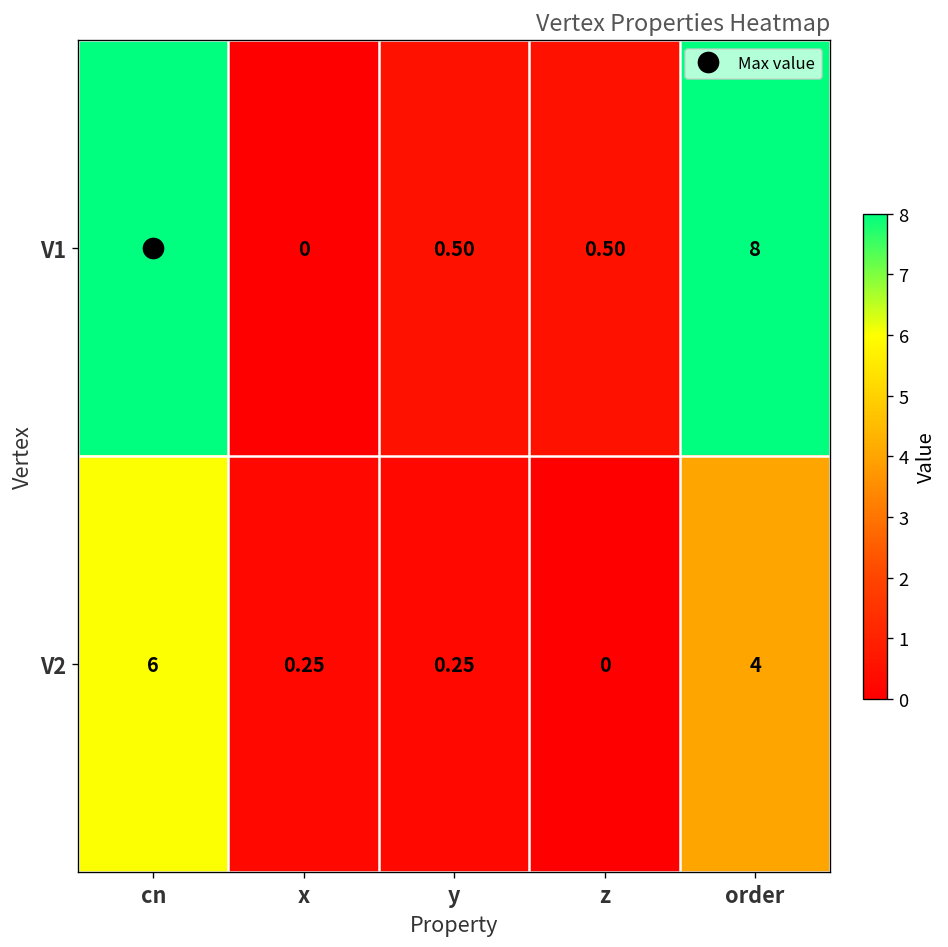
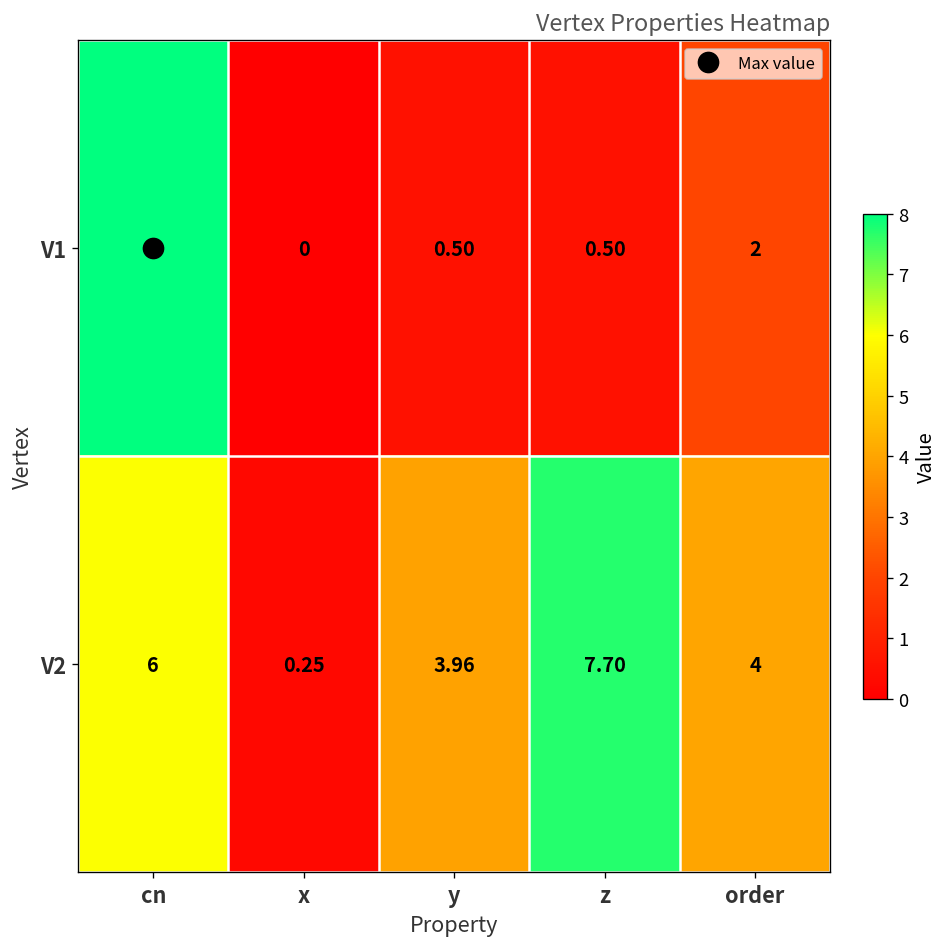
V1, order: 8 -> 2
V2, y: 0.25 -> 3.96
V2, z: 0 -> 7.70
